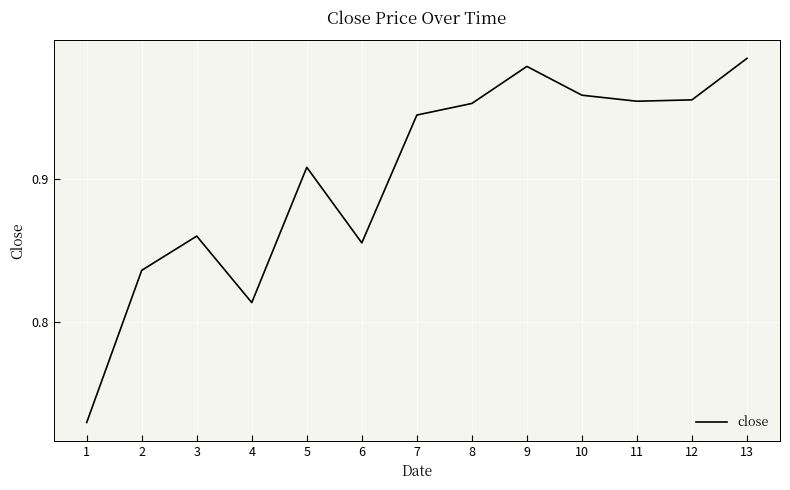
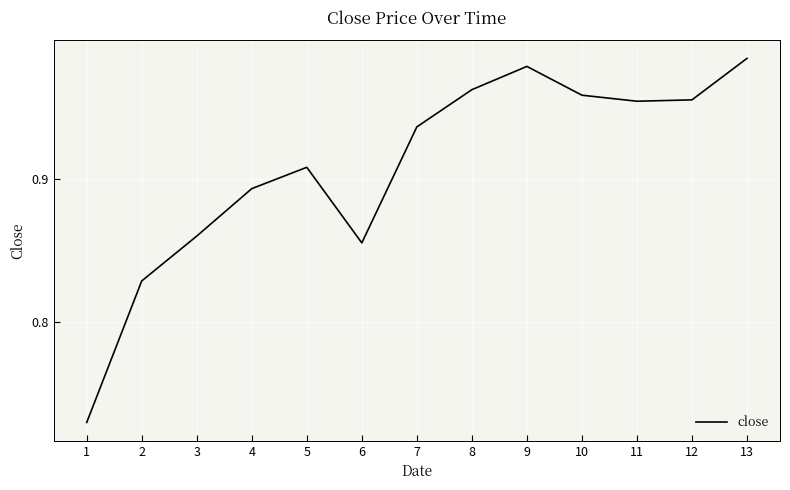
2: 0.836 -> 0.828
4: 0.813 -> 0.893
7: 0.945 -> 0.936
8: 0.953 -> 0.962
